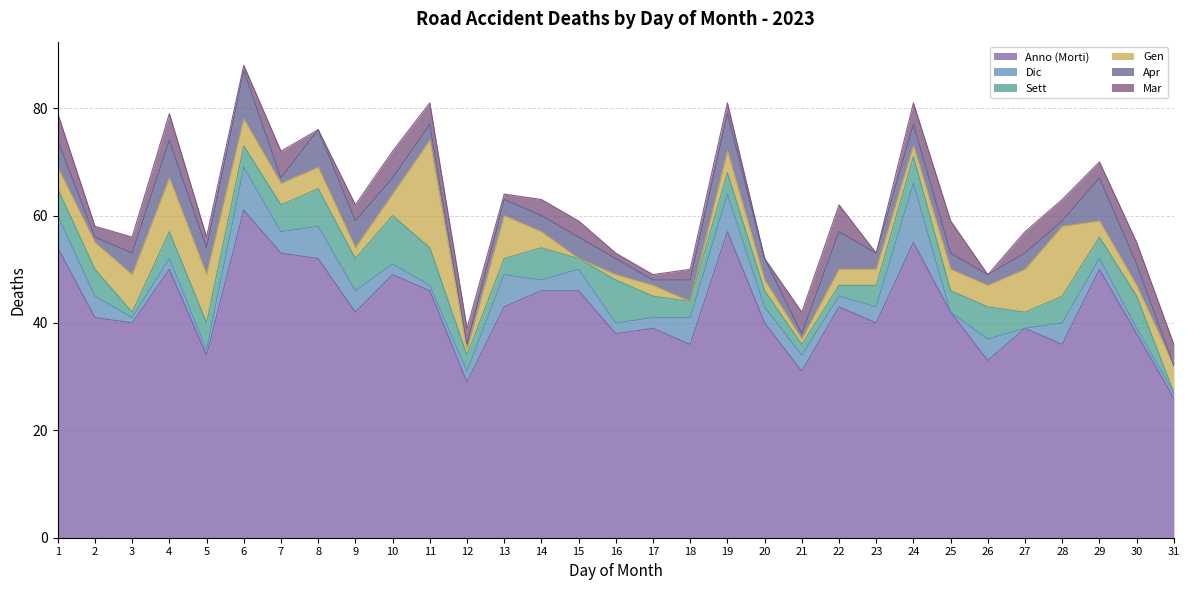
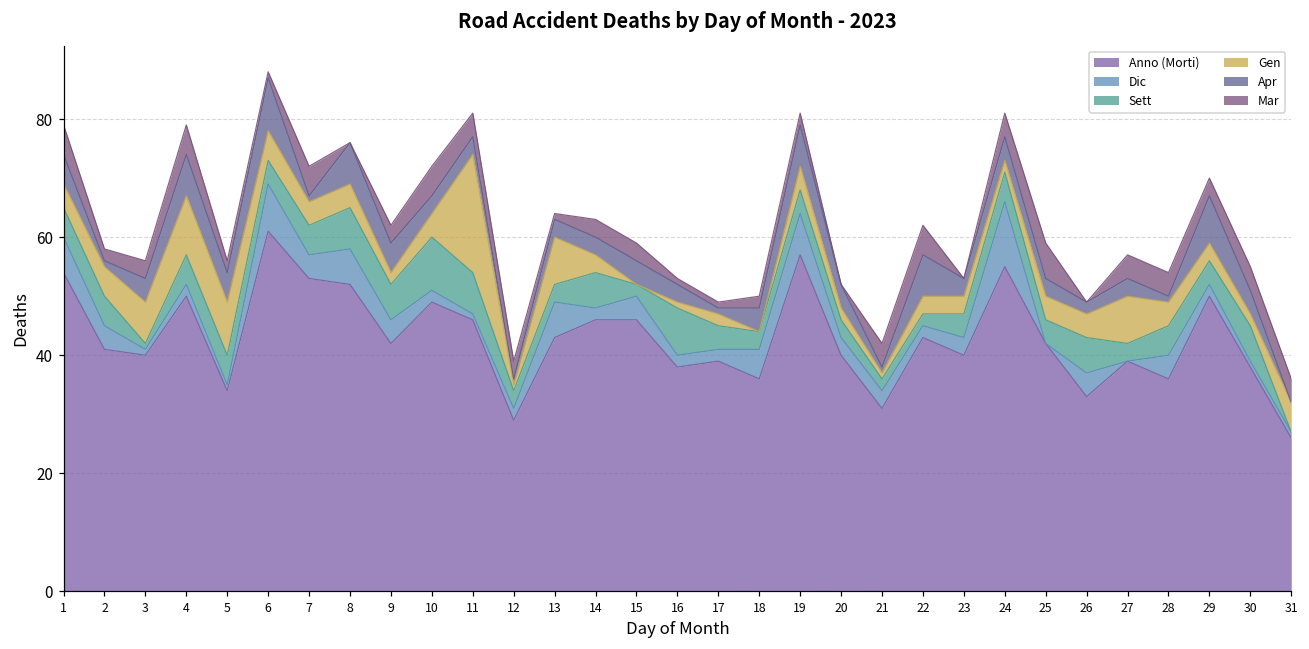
Gen, 28: 13 -> 4
